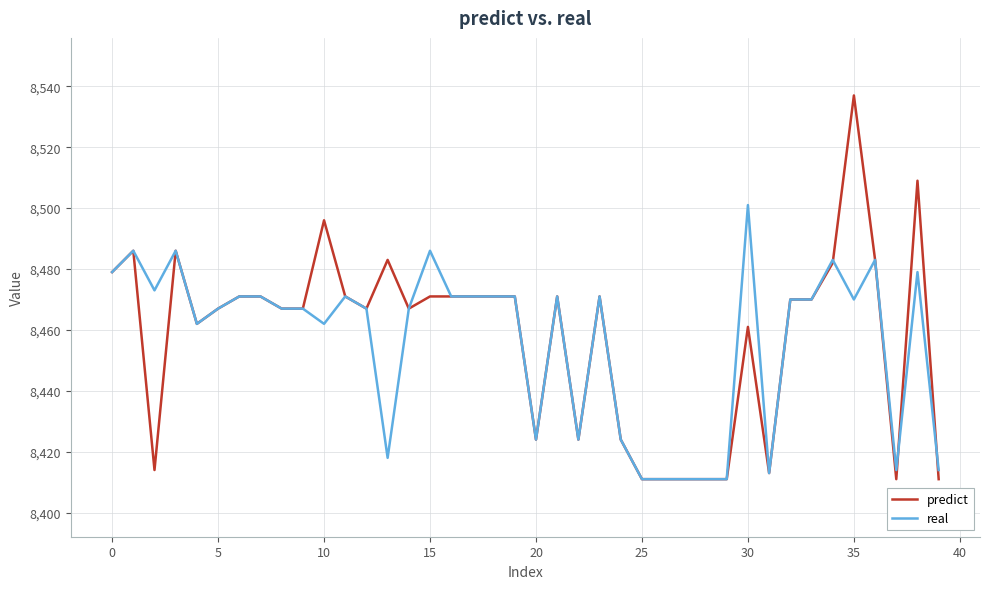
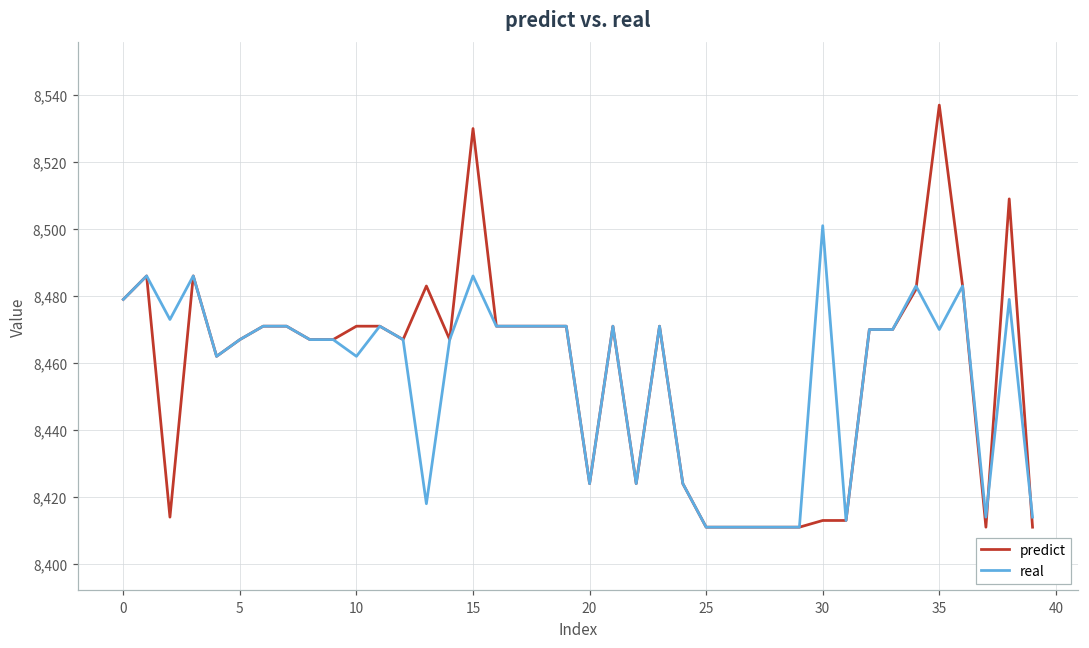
predict, 10: 8,496 -> 8,471
predict, 15: 8,471 -> 8,530
predict, 30: 8,461 -> 8,413
